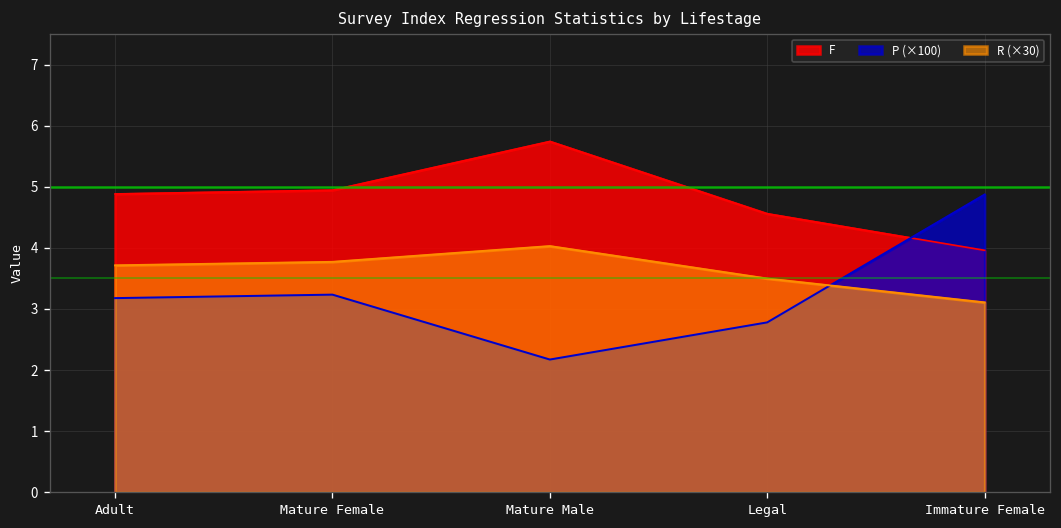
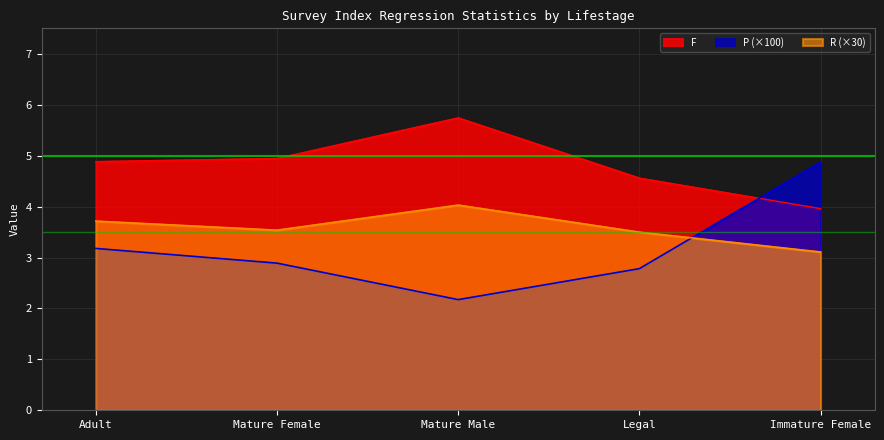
P (×100), Mature Female: 3.2 -> 2.9
R (×30), Mature Female: 3.8 -> 3.5
